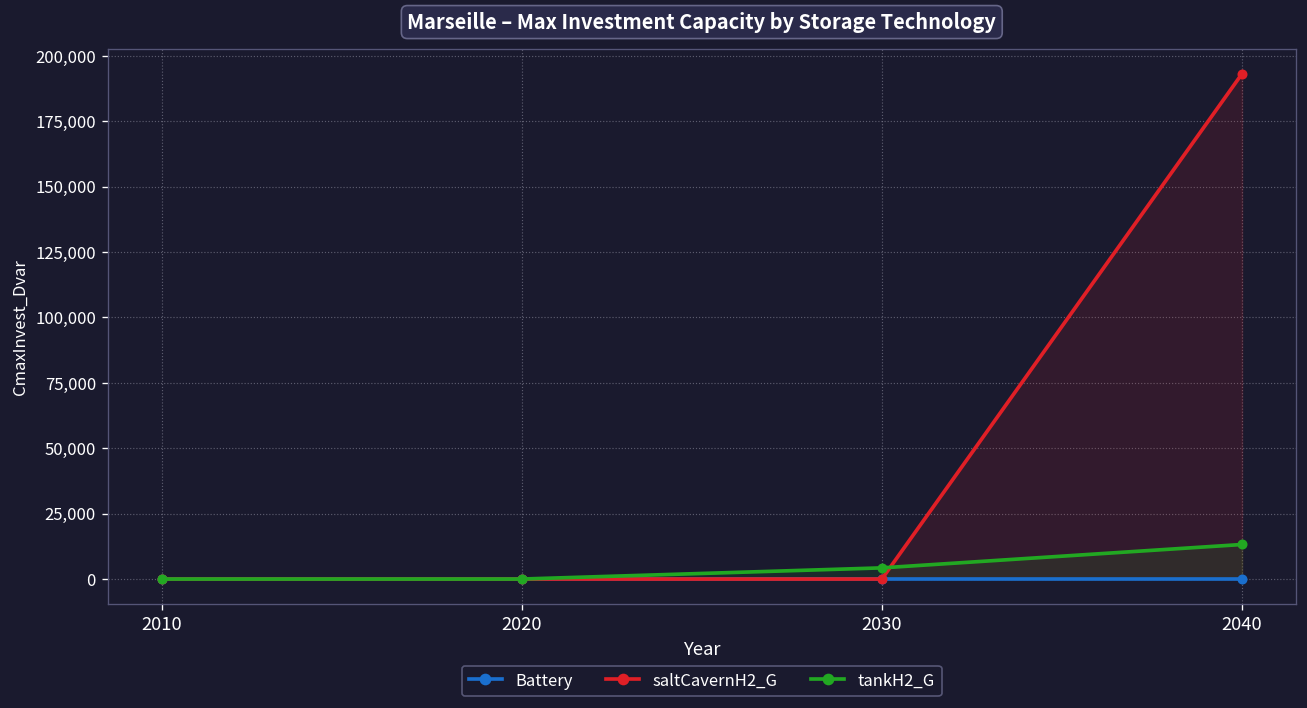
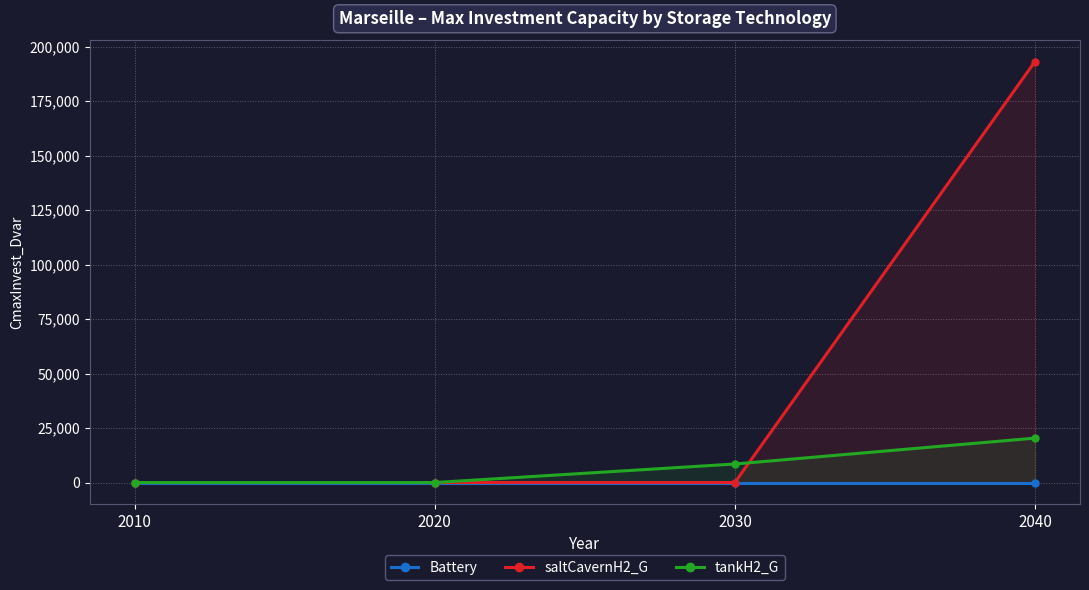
tankH2_G, 2030: 4,000 -> 8,000
tankH2_G, 2040: 13,000 -> 20,000
